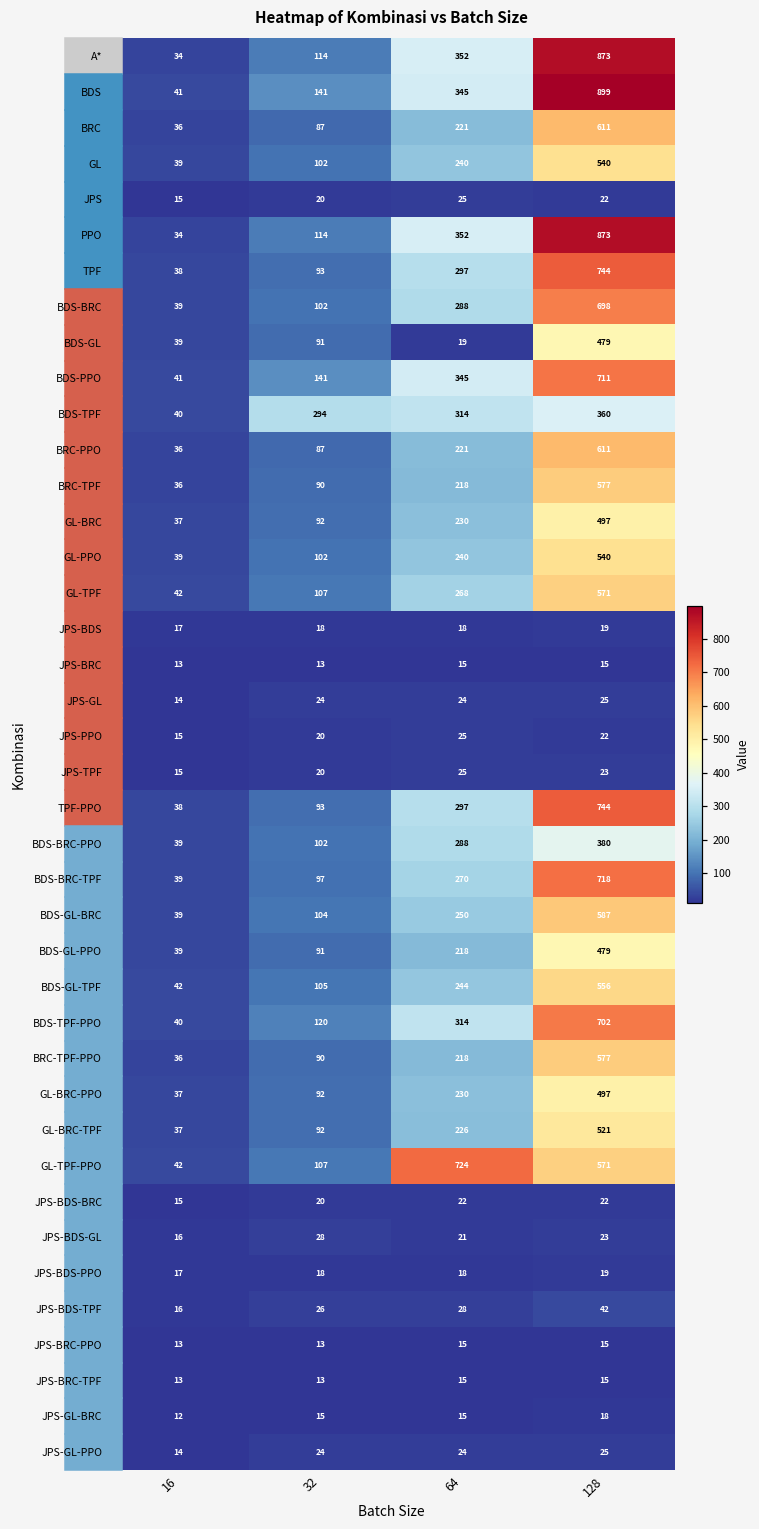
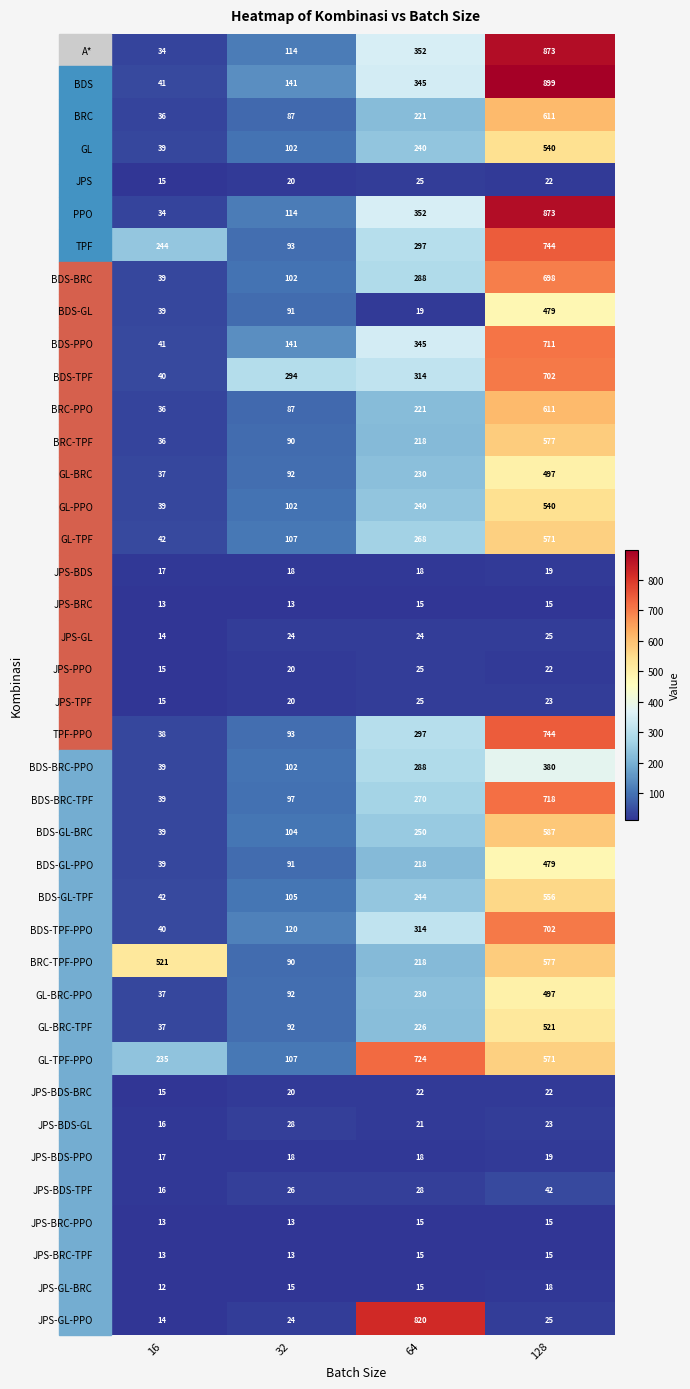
TPF, 16: 38 -> 244
BDS-TPF, 128: 360 -> 702
BRC-TPF-PPO, 16: 36 -> 521
GL-TPF-PPO, 16: 42 -> 235
JPS-GL-PPO, 64: 24 -> 820
